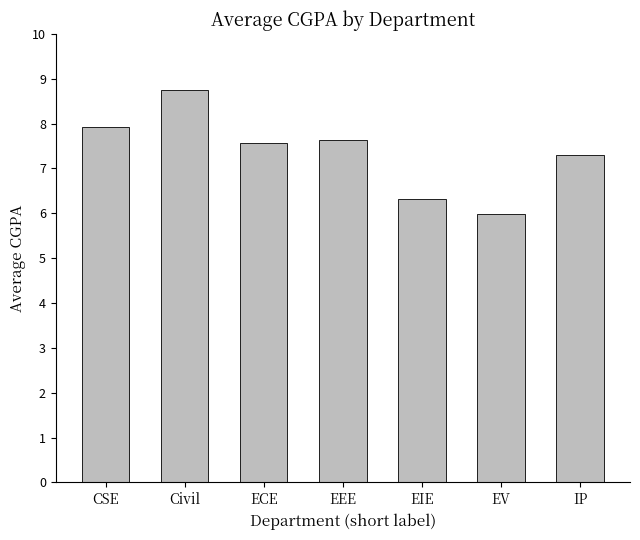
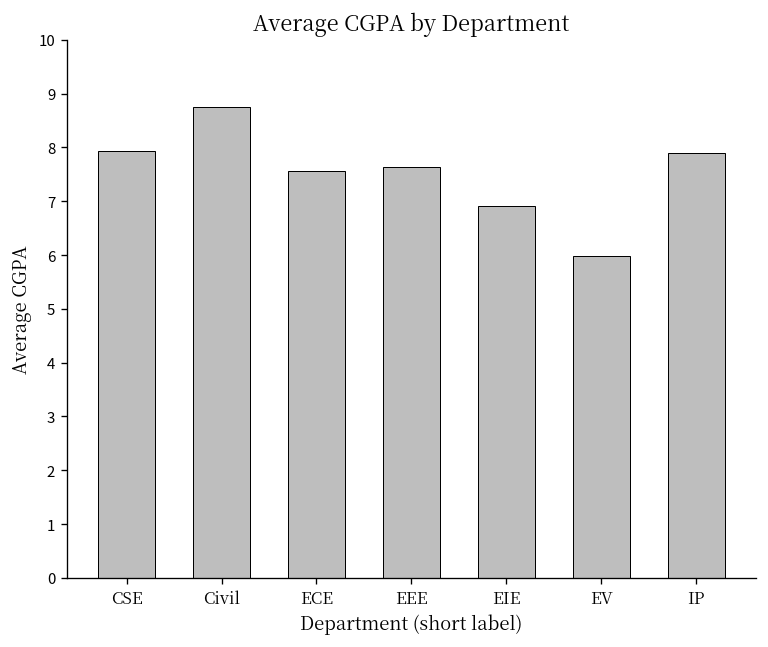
EIE: 6.3 -> 6.9
IP: 7.3 -> 7.9
